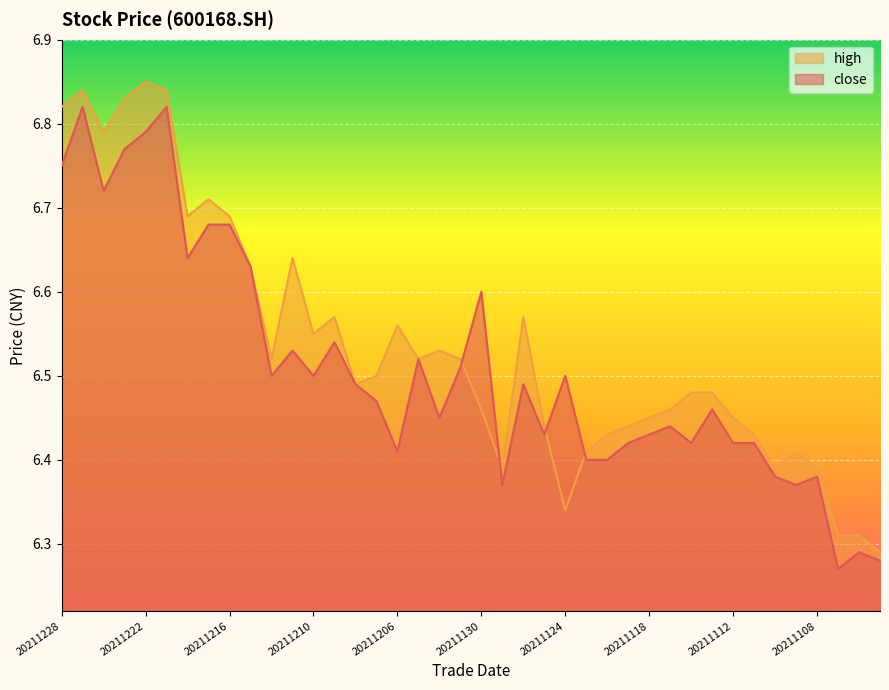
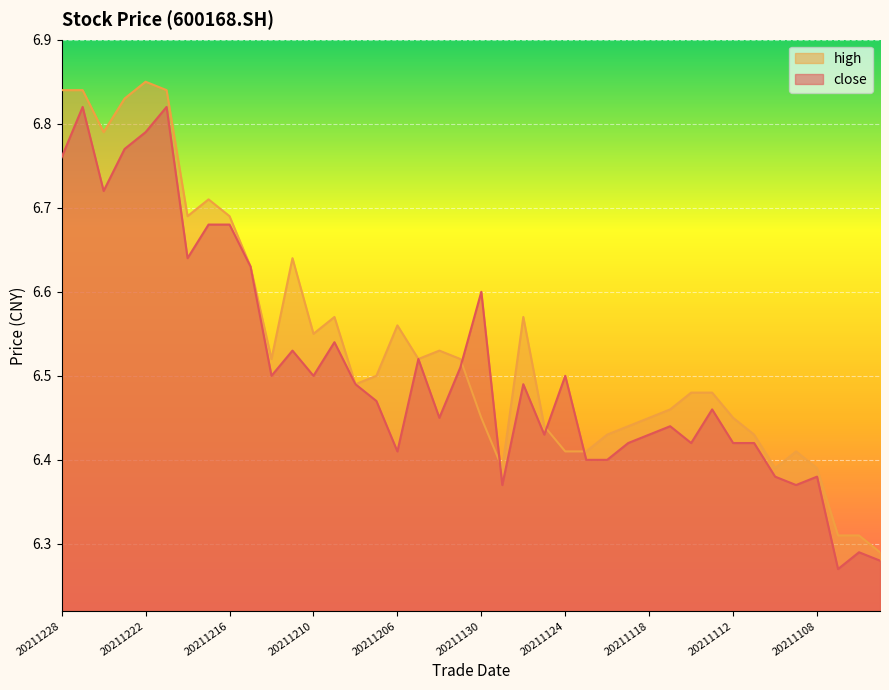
high, 20211228: 6.82 -> 6.84
close, 20211228: 6.75 -> 6.76
high, 20211130: 6.46 -> 6.45
high, 20211124: 6.34 -> 6.41
